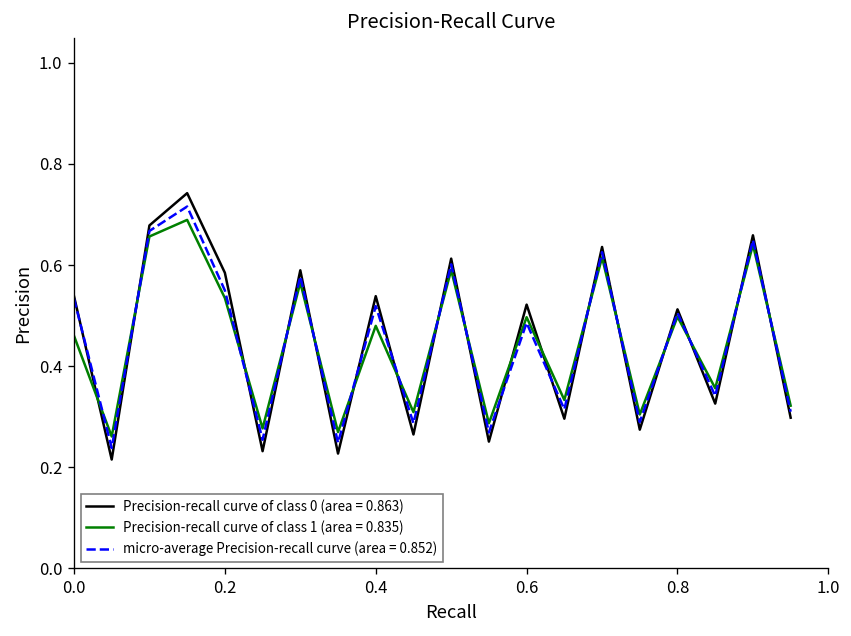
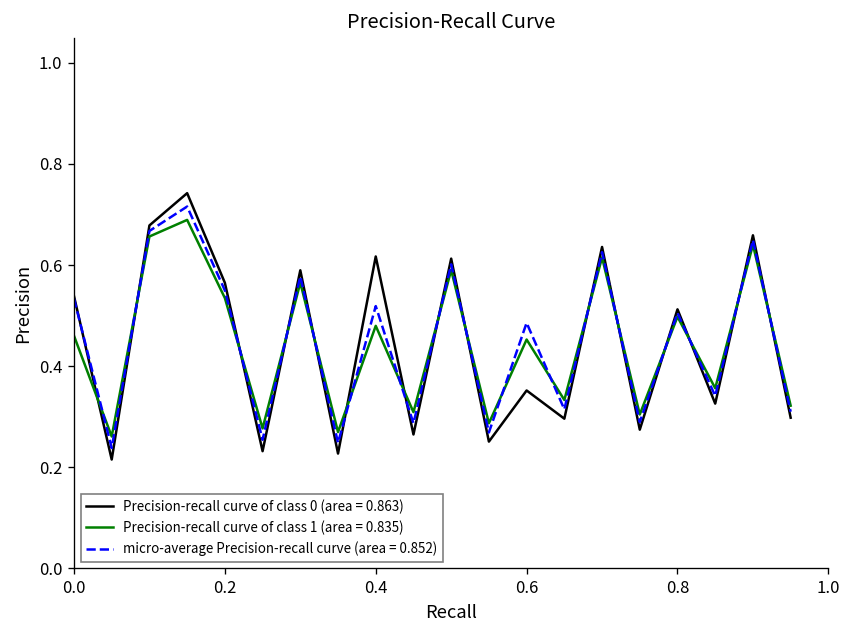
Precision-recall curve of class 0 (area = 0.863), 0.2: 0.58 -> 0.57
Precision-recall curve of class 0 (area = 0.863), 0.4: 0.54 -> 0.62
Precision-recall curve of class 0 (area = 0.863), 0.6: 0.52 -> 0.35
Precision-recall curve of class 1 (area = 0.835), 0.6: 0.50 -> 0.45
